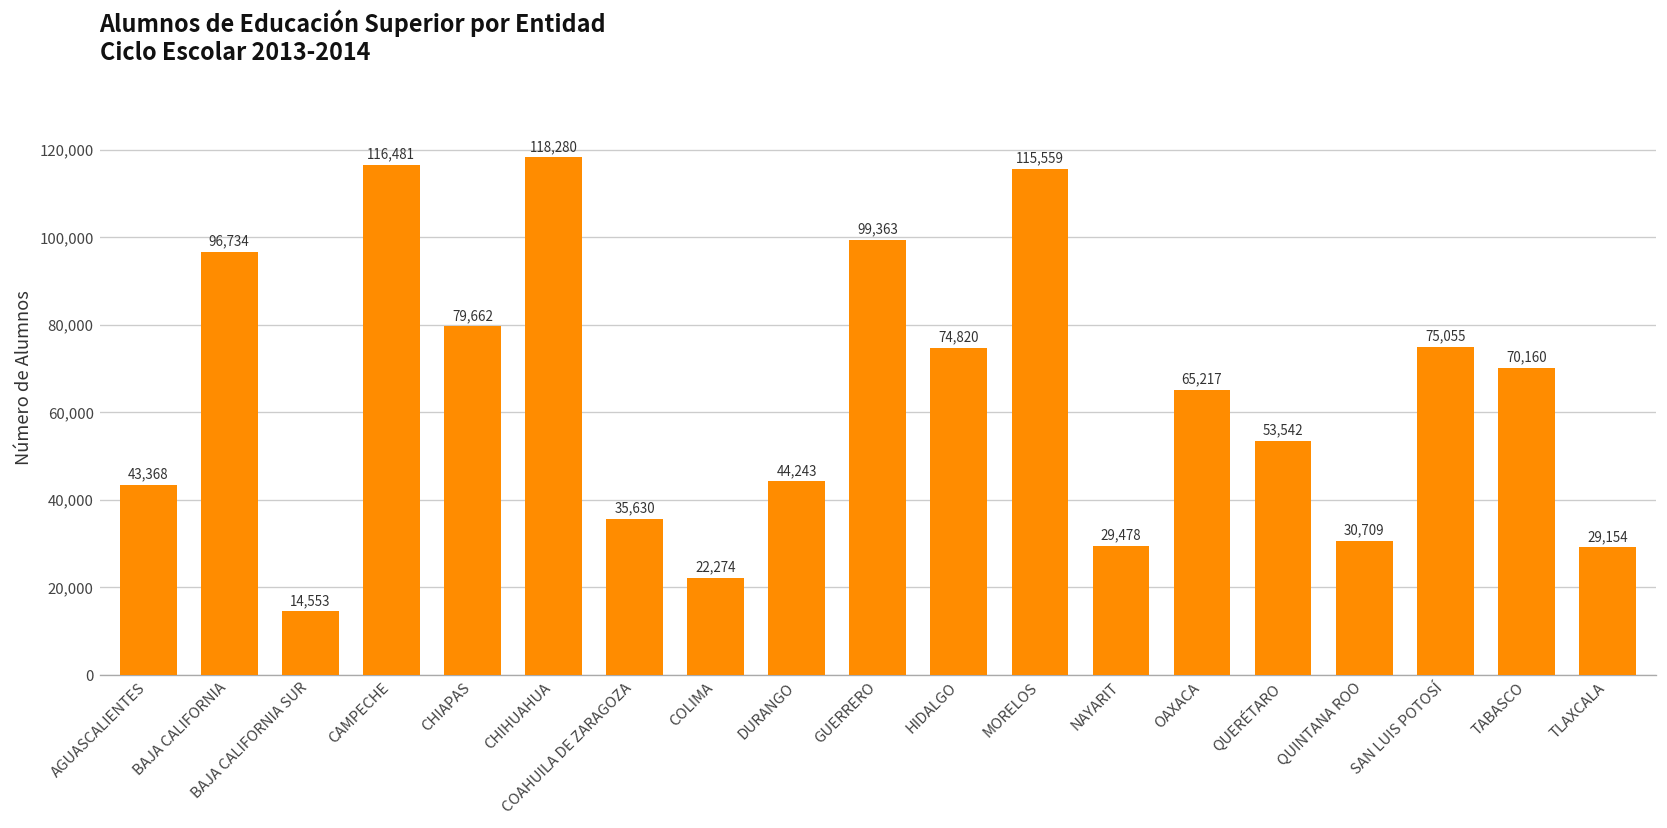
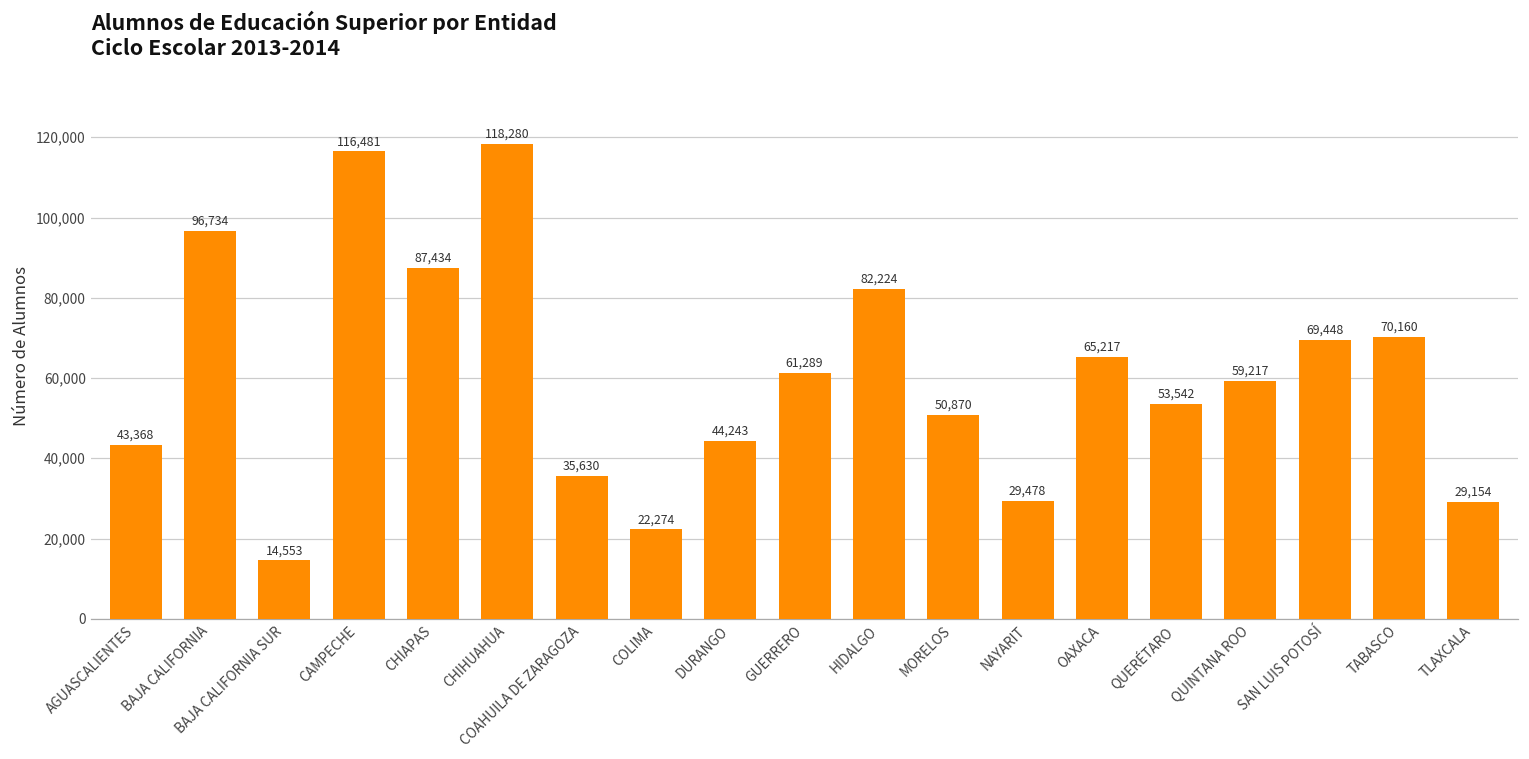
CHIAPAS: 79,662 -> 87,434
GUERRERO: 99,363 -> 61,289
HIDALGO: 74,820 -> 82,224
MORELOS: 115,559 -> 50,870
QUINTANA ROO: 30,709 -> 59,217
SAN LUIS POTOSÍ: 75,055 -> 69,448
